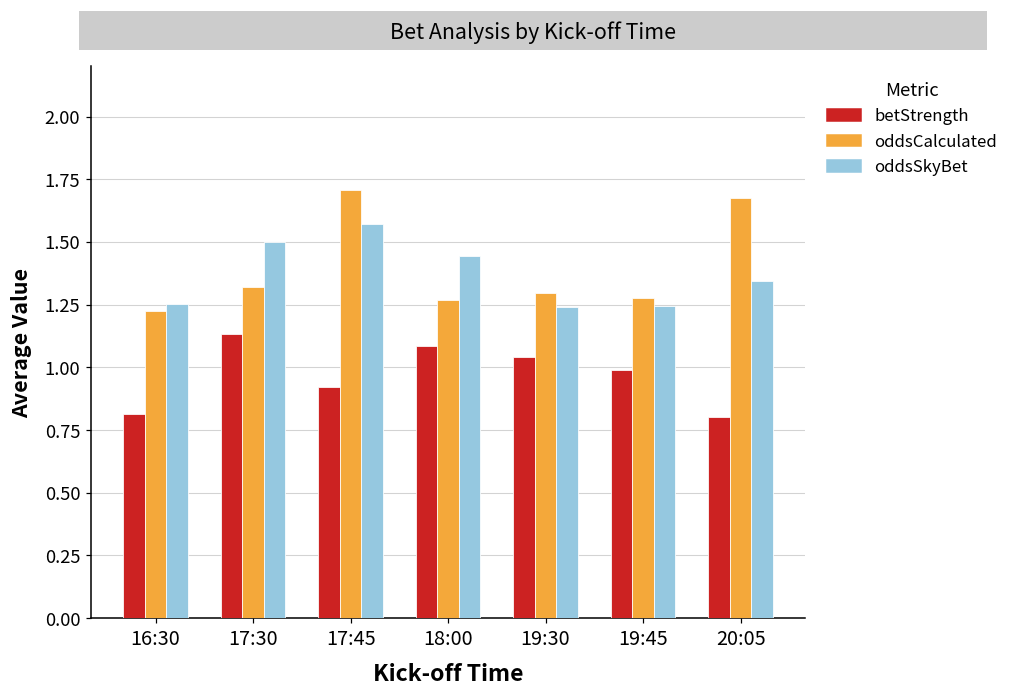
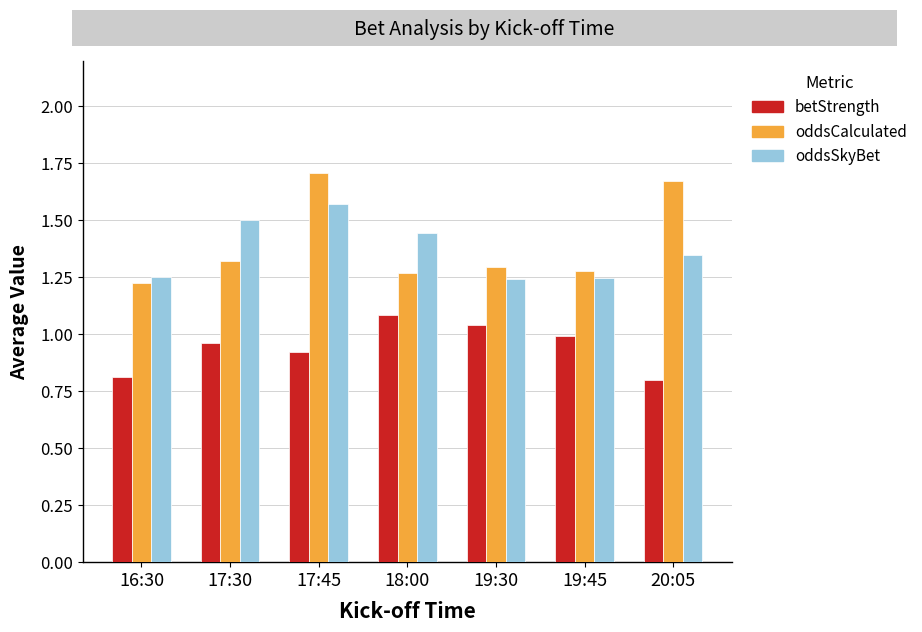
betStrength, 17:30: 1.13 -> 0.96
